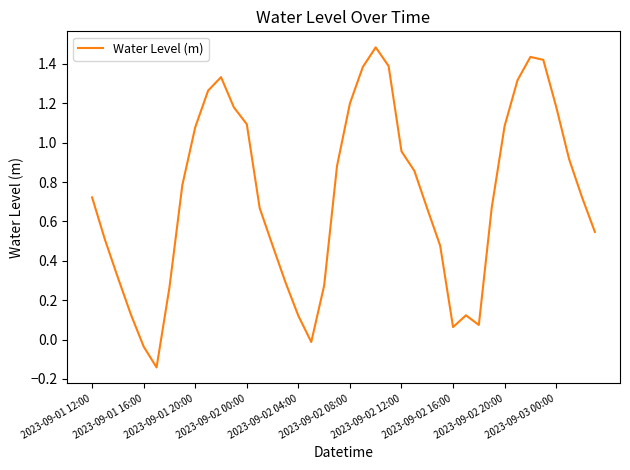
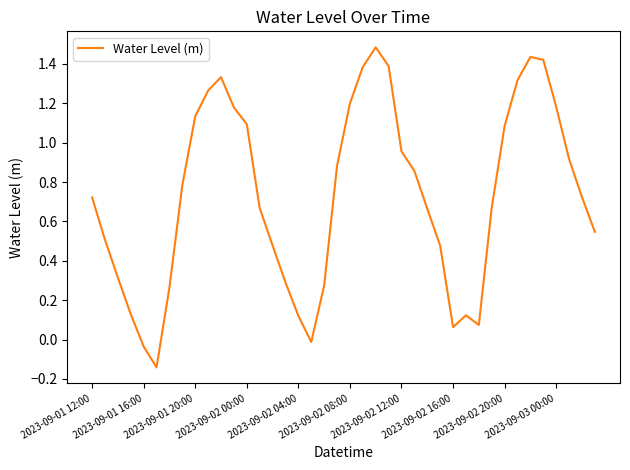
2023-09-01 20:00: 1.08 -> 1.13
